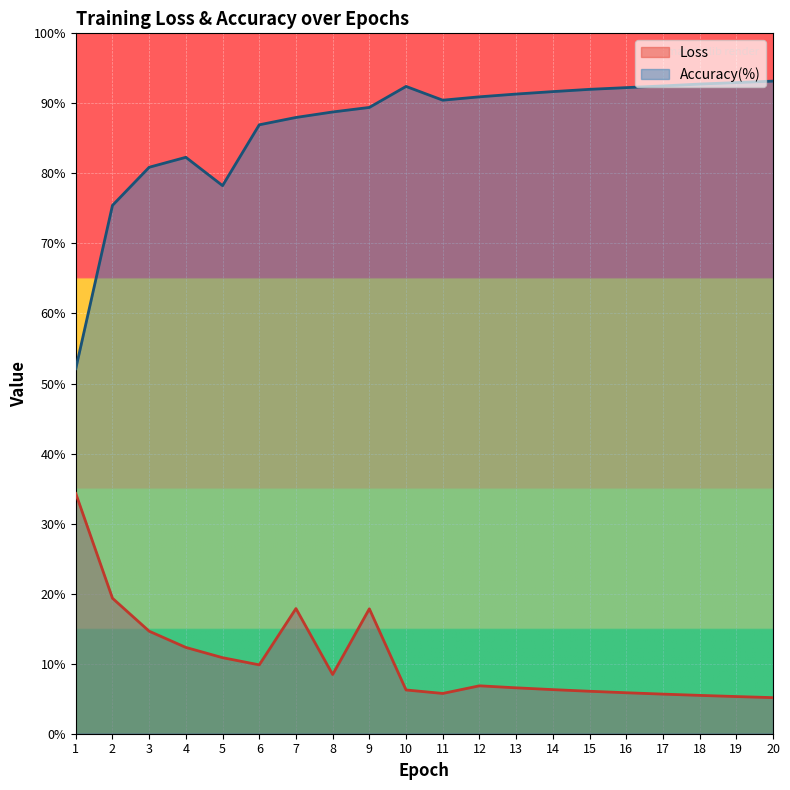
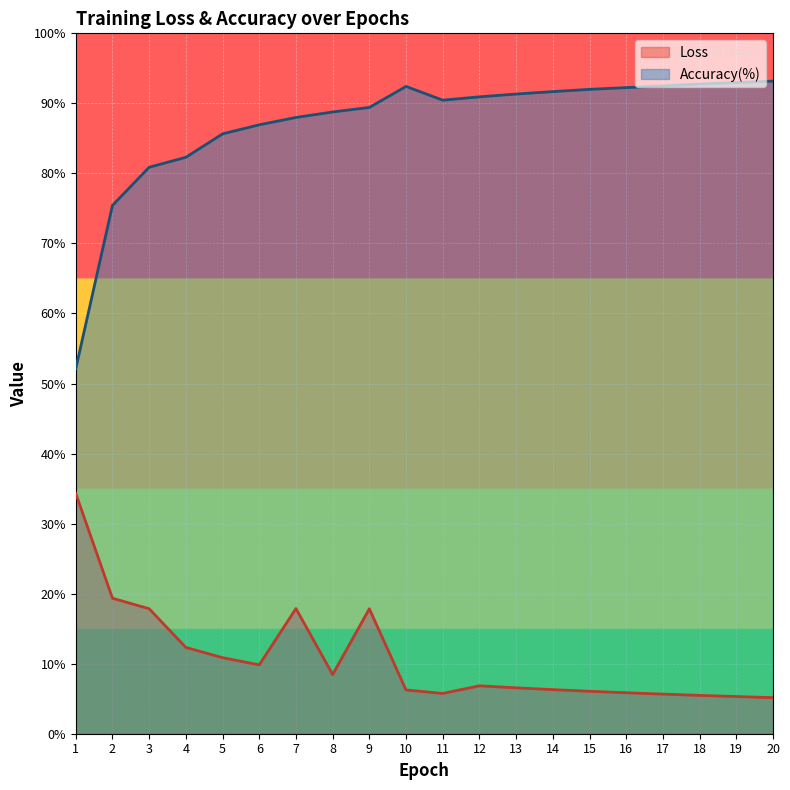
Loss, 3: 15% -> 18%
Accuracy(%), 5: 78% -> 86%
